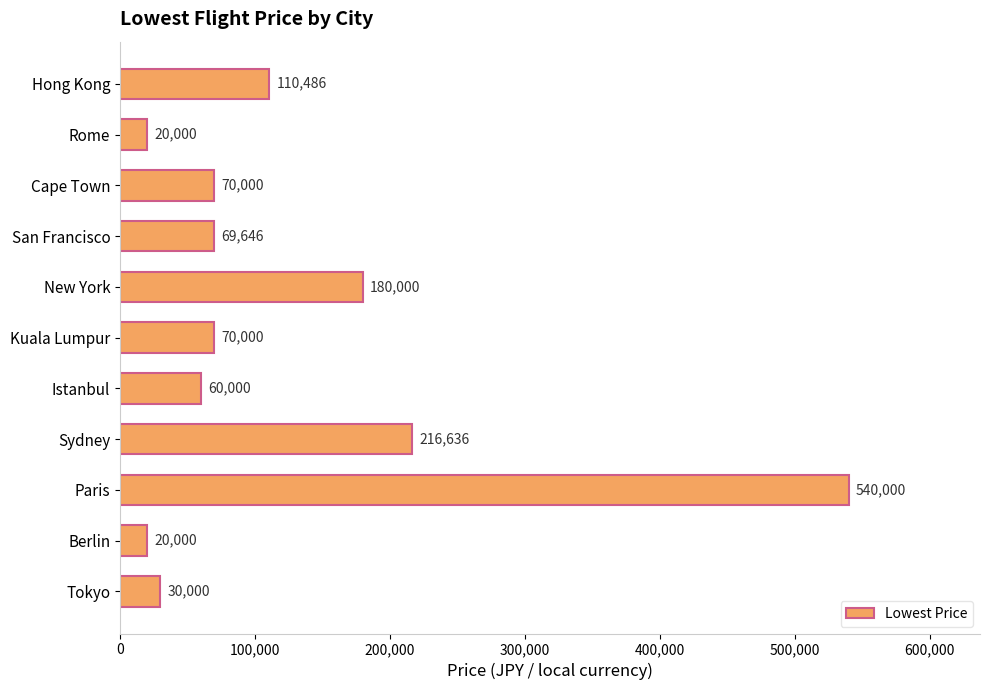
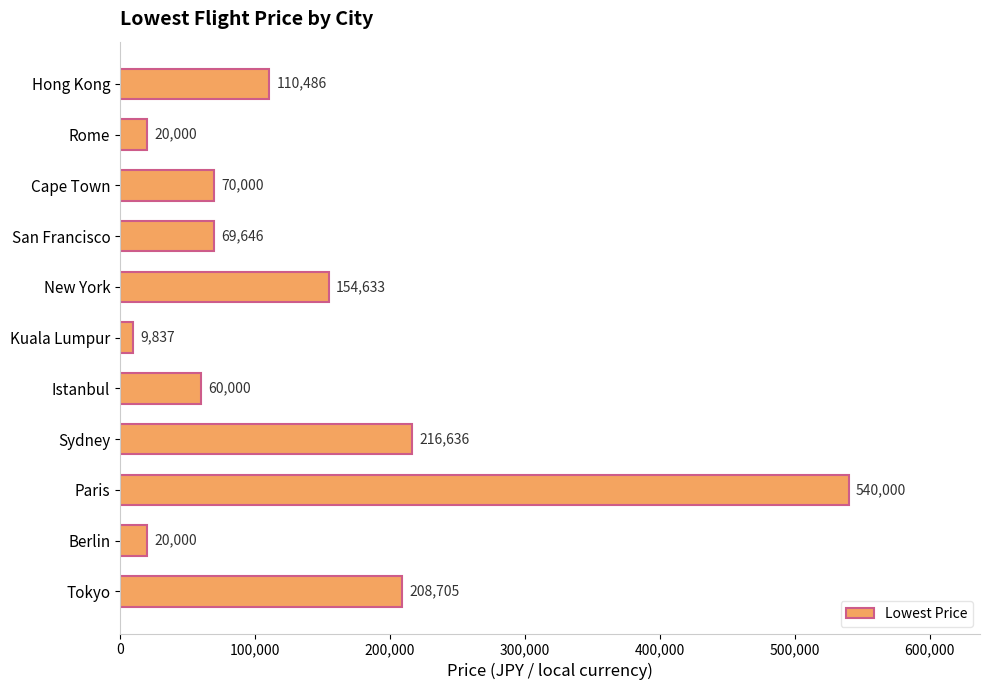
New York: 180,000 -> 154,633
Kuala Lumpur: 70,000 -> 9,837
Tokyo: 30,000 -> 208,705
